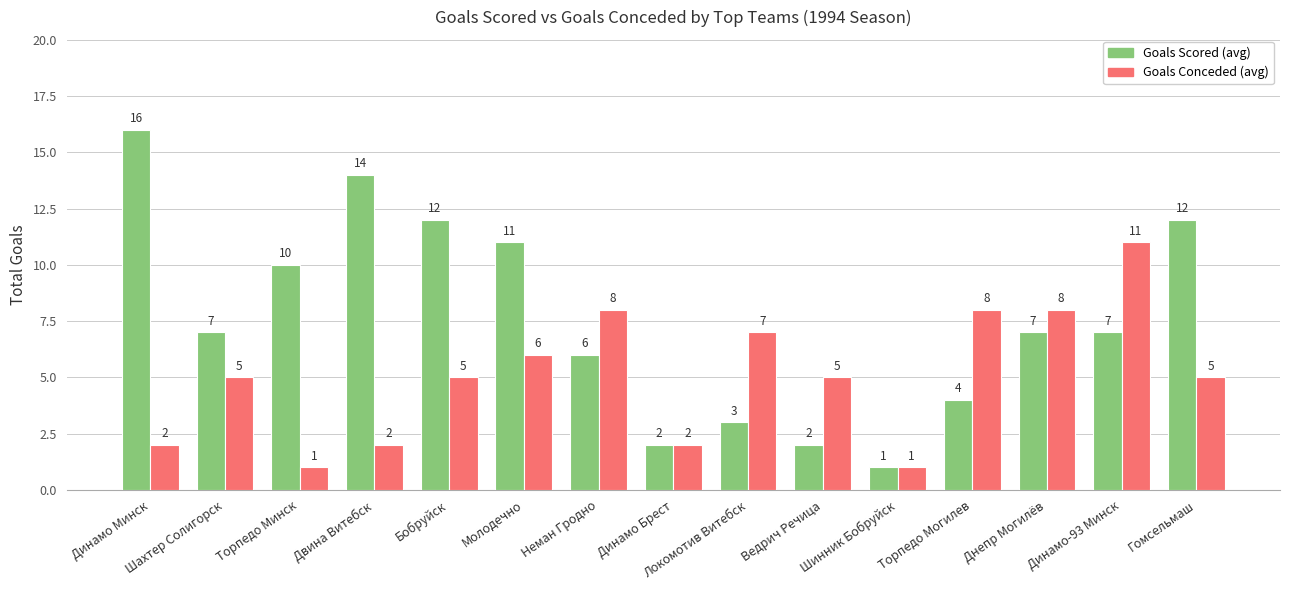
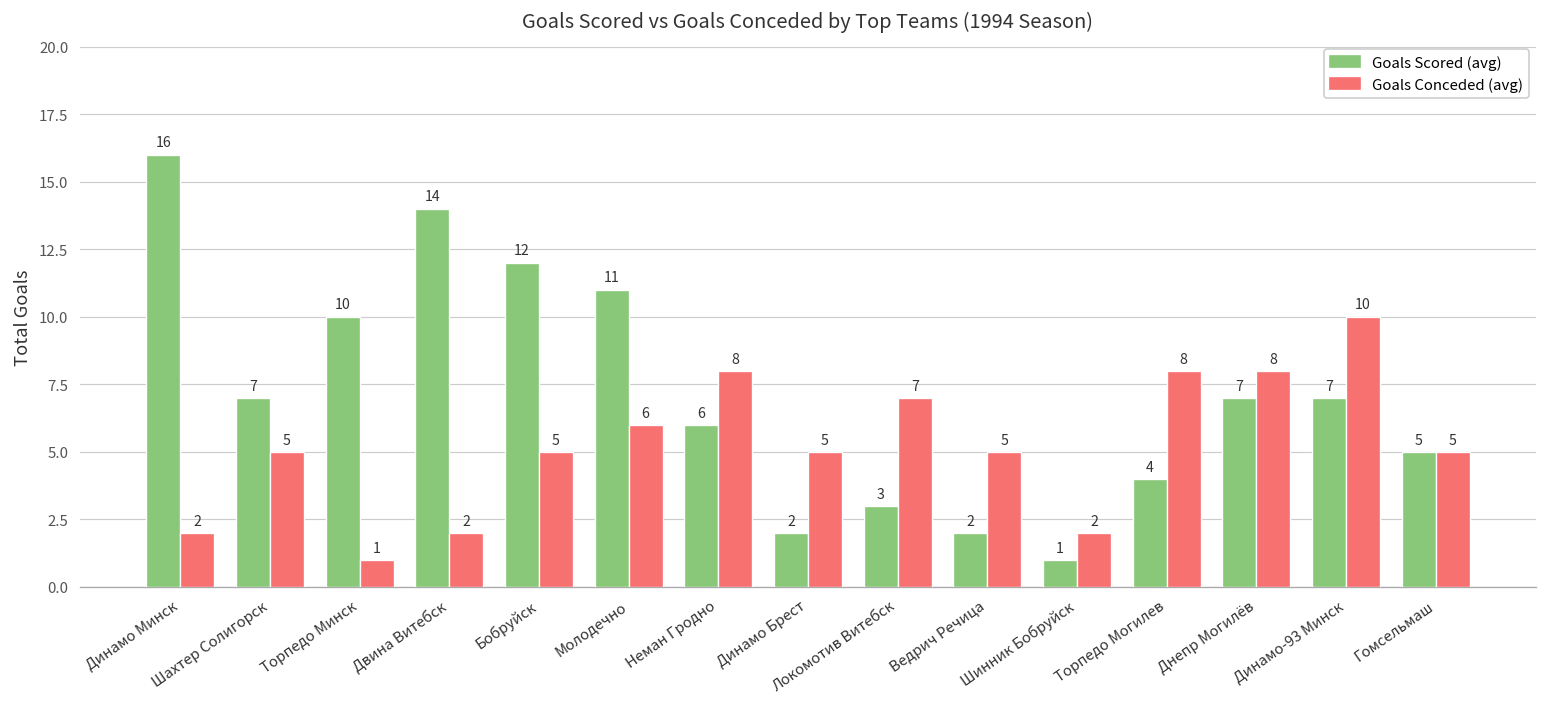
Goals Conceded (avg), Динамо Брест: 2 -> 5
Goals Conceded (avg), Шинник Бобруйск: 1 -> 2
Goals Conceded (avg), Динамо-93 Минск: 11 -> 10
Goals Scored (avg), Гомсельмаш: 12 -> 5
